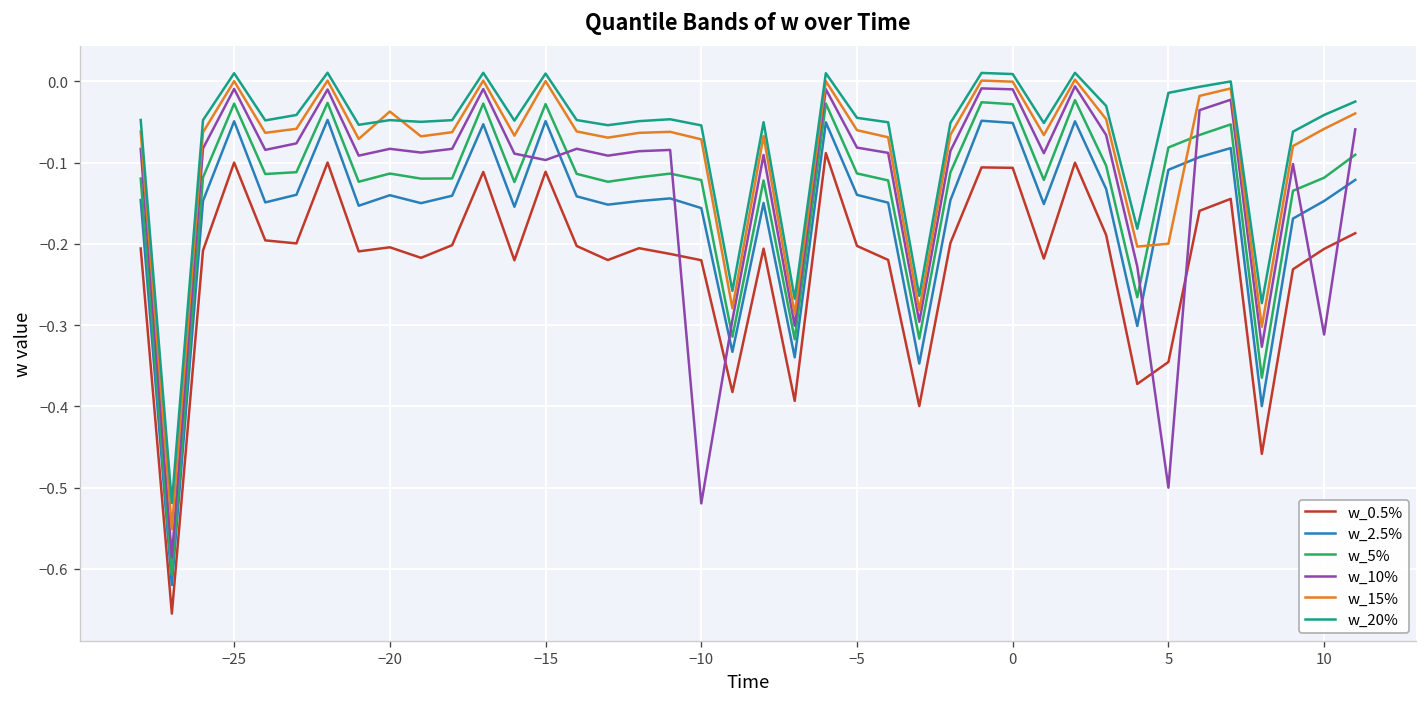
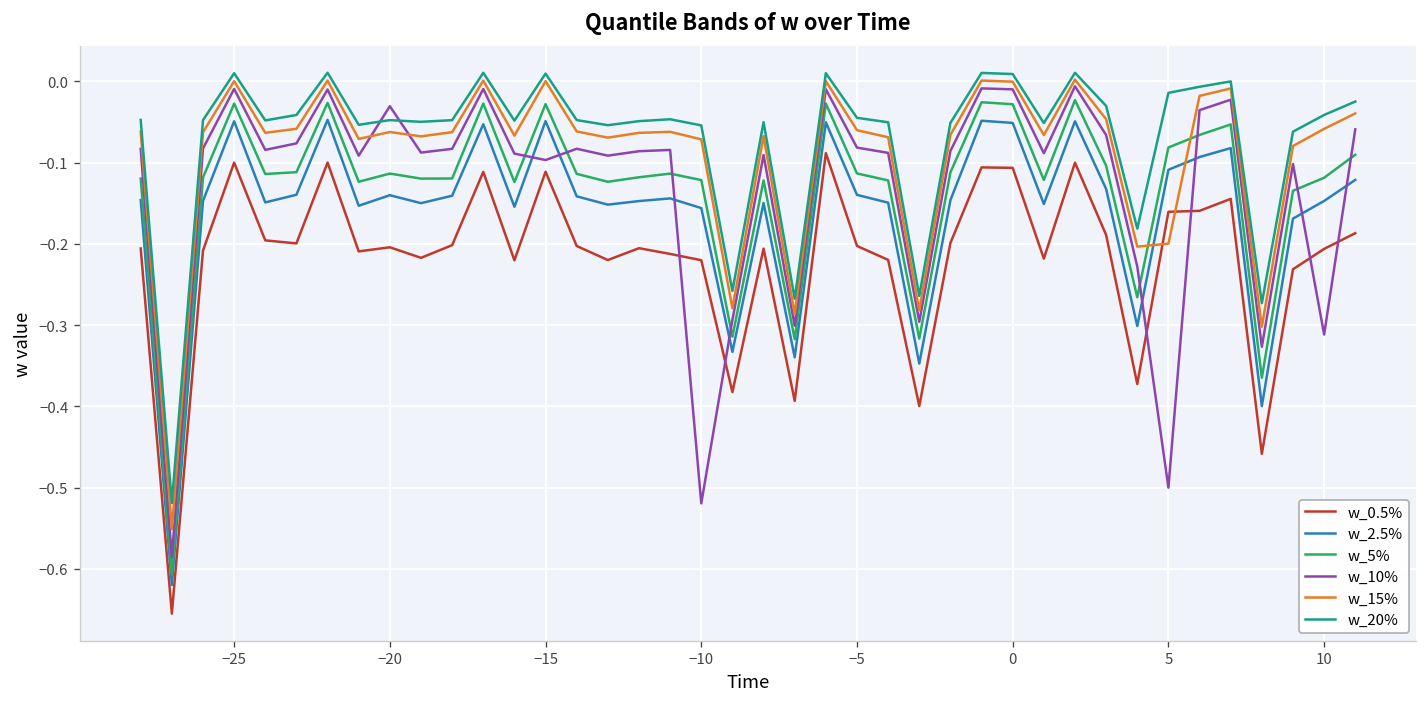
w_10%, −20: -0.08 -> -0.03
w_15%, −20: -0.04 -> -0.06
w_0.5%, 5: -0.35 -> -0.16
